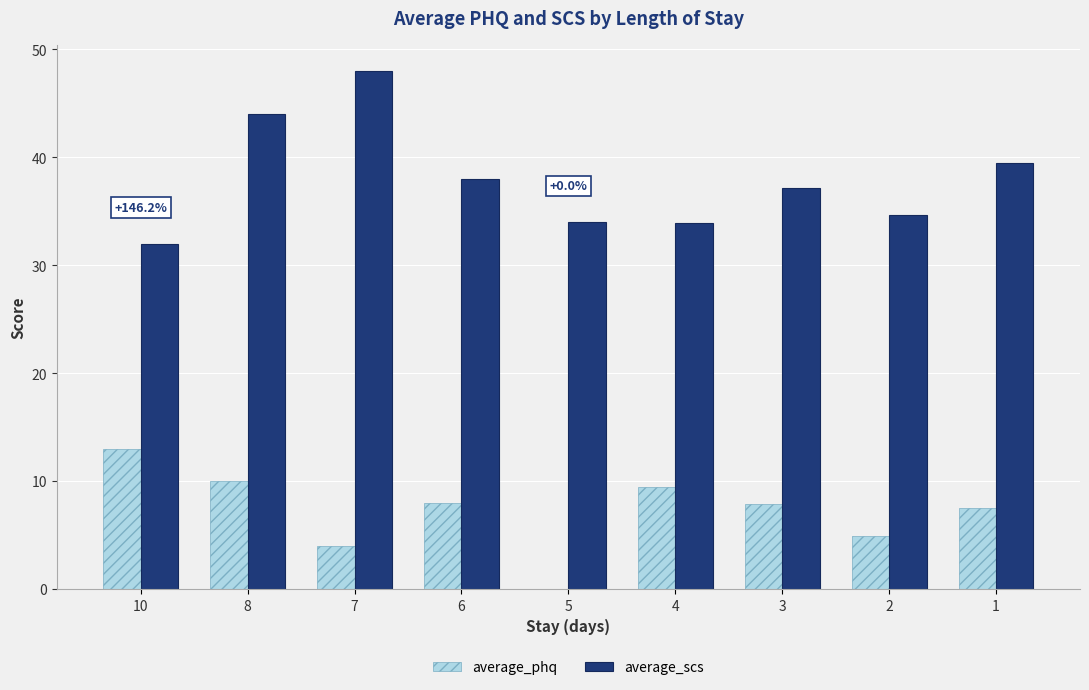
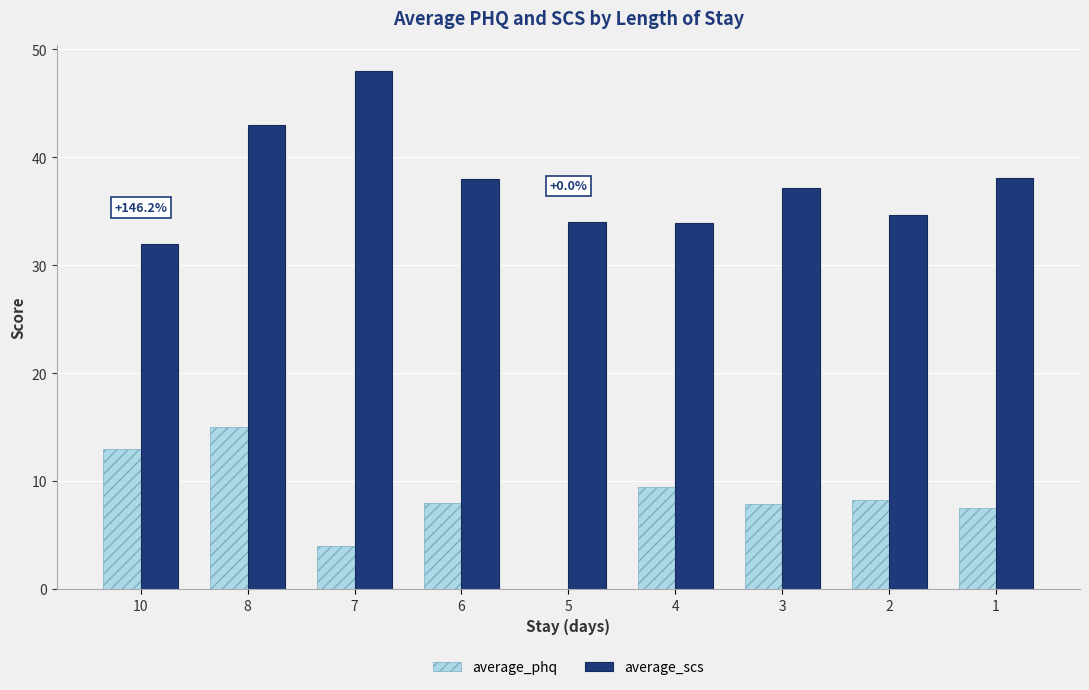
average_phq, 8: 10 -> 15
average_scs, 8: 44 -> 43
average_phq, 2: 4.9 -> 8.3
average_scs, 1: 39.5 -> 38.1
